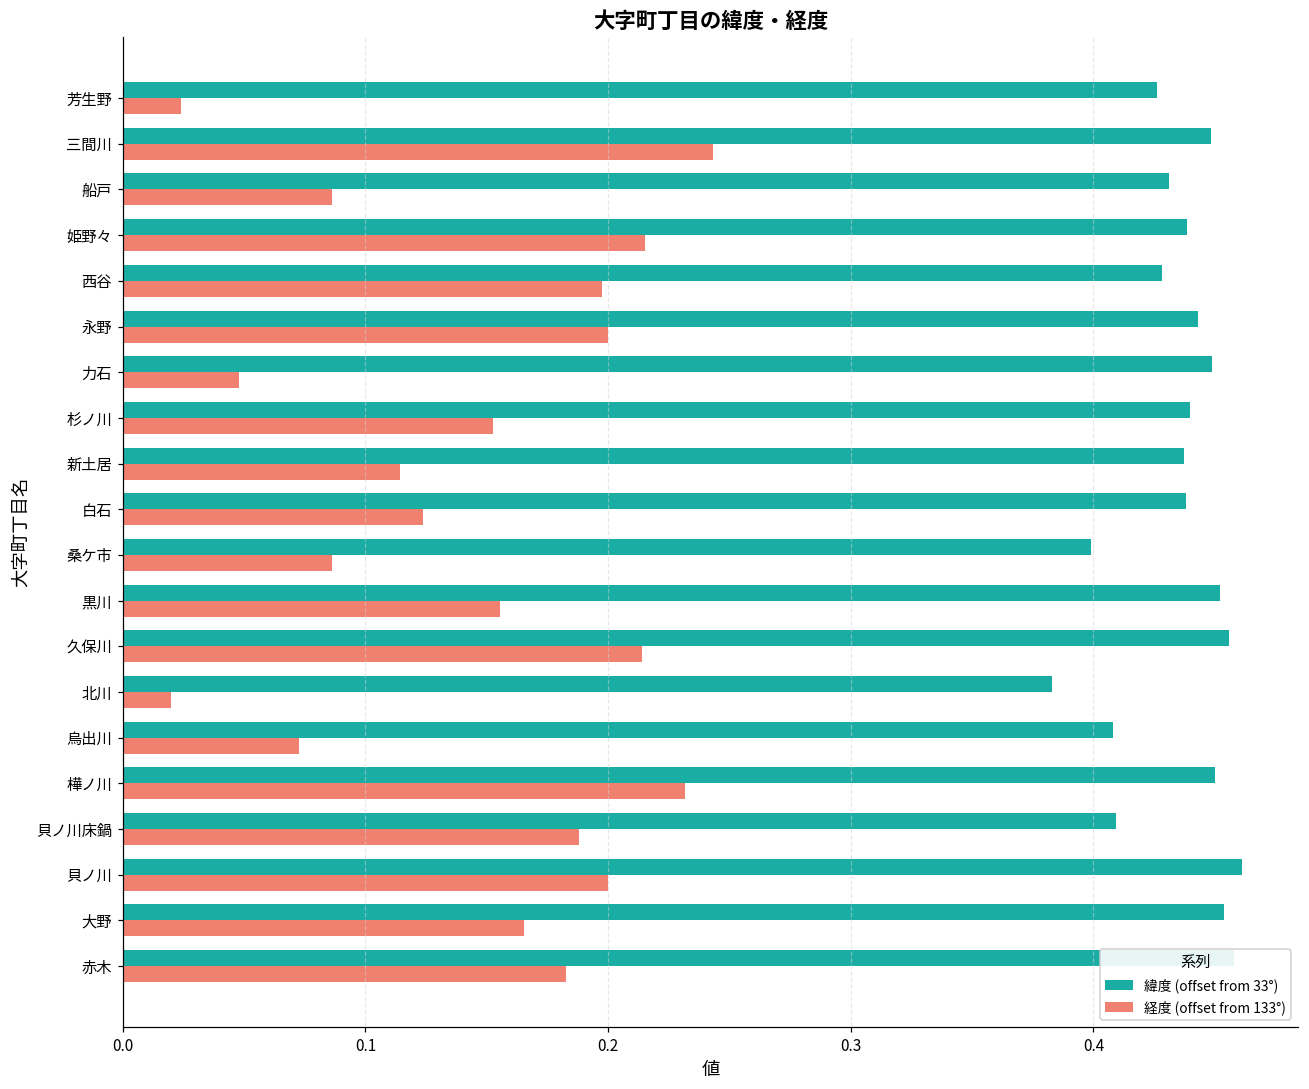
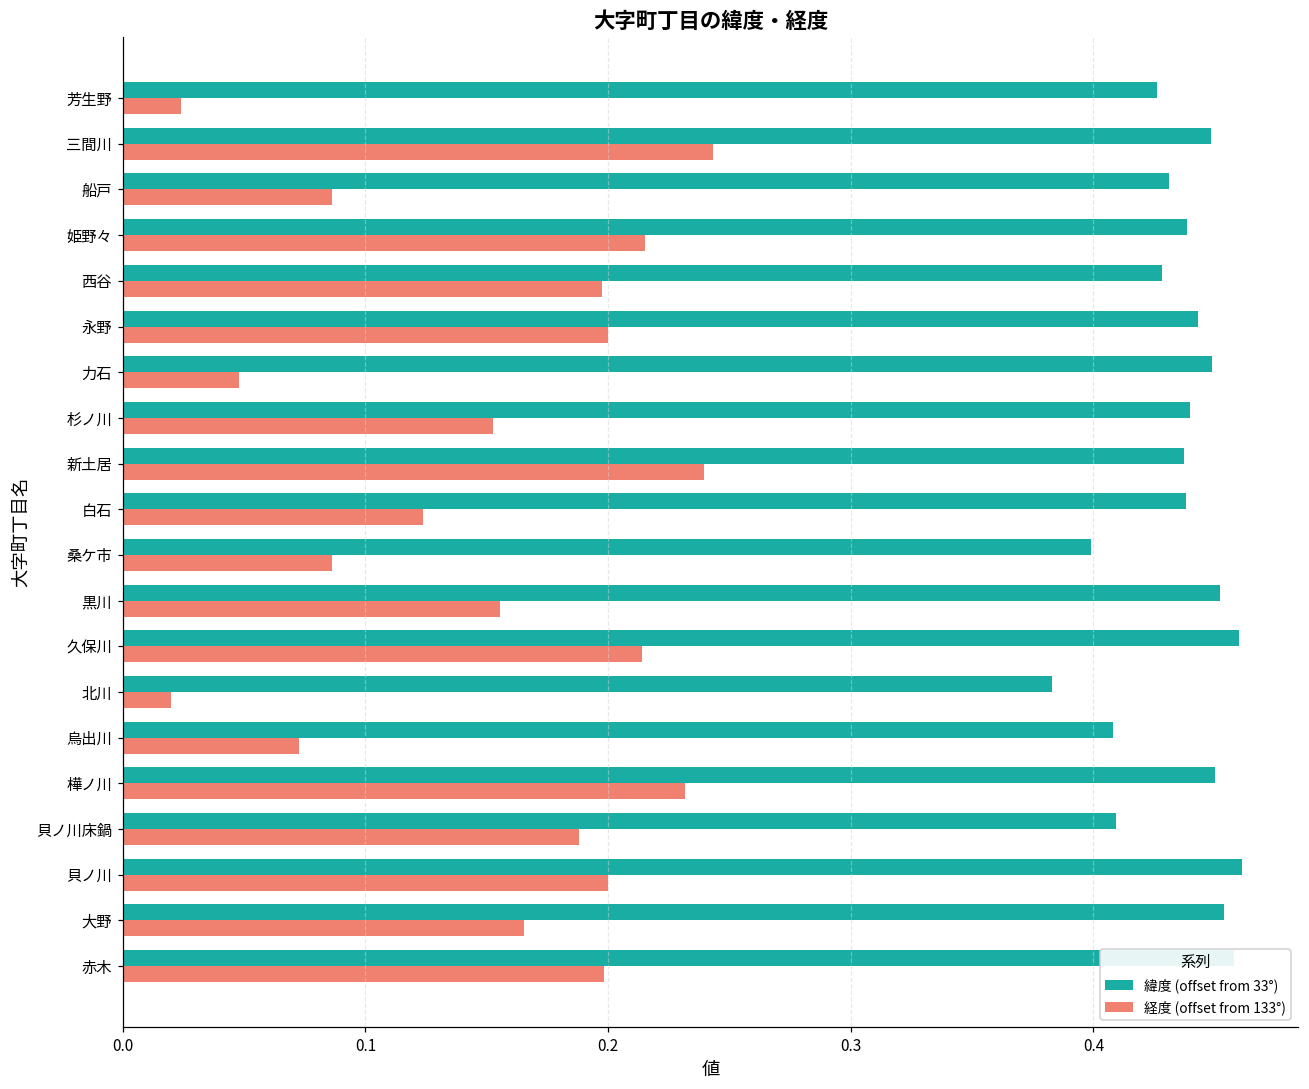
経度 (offset from 133°), 新土居: 0.114 -> 0.240
緯度 (offset from 33°), 久保川: 0.456 -> 0.460
経度 (offset from 133°), 赤木: 0.182 -> 0.198
